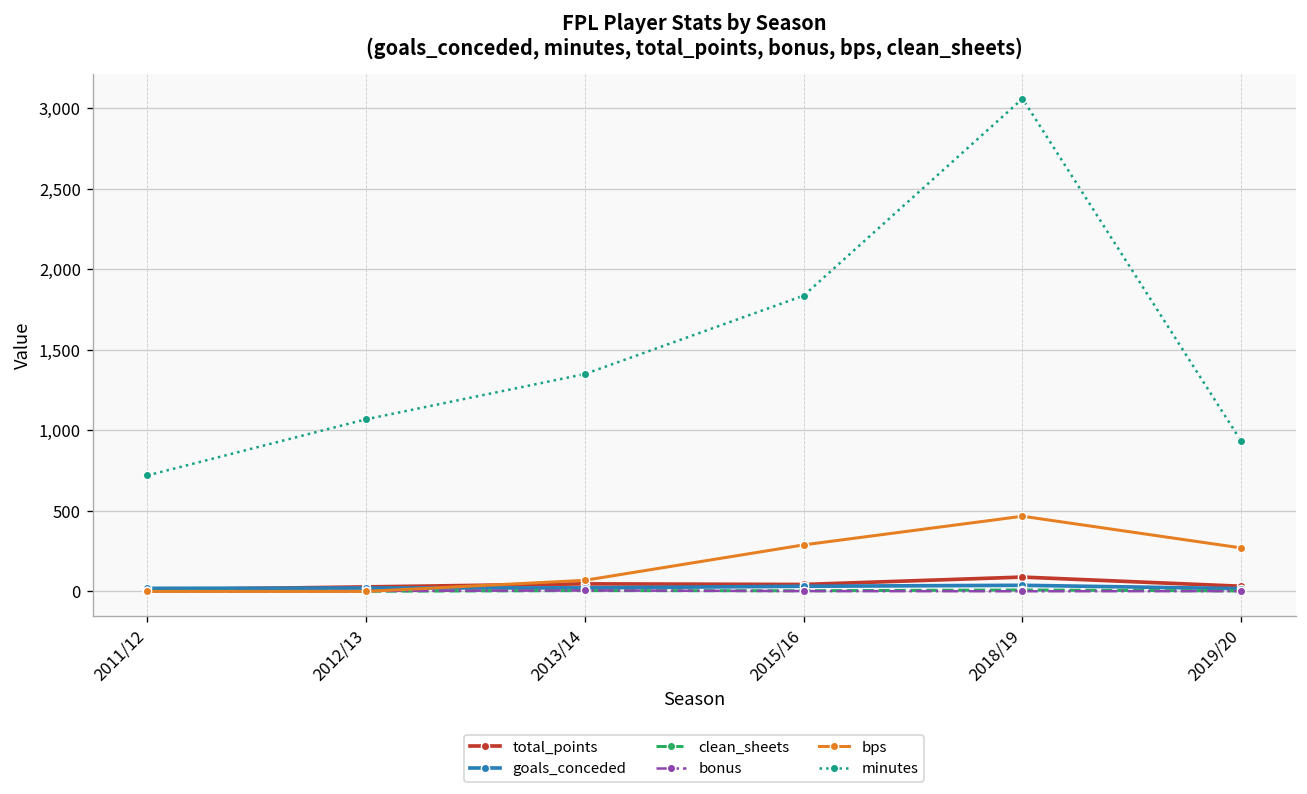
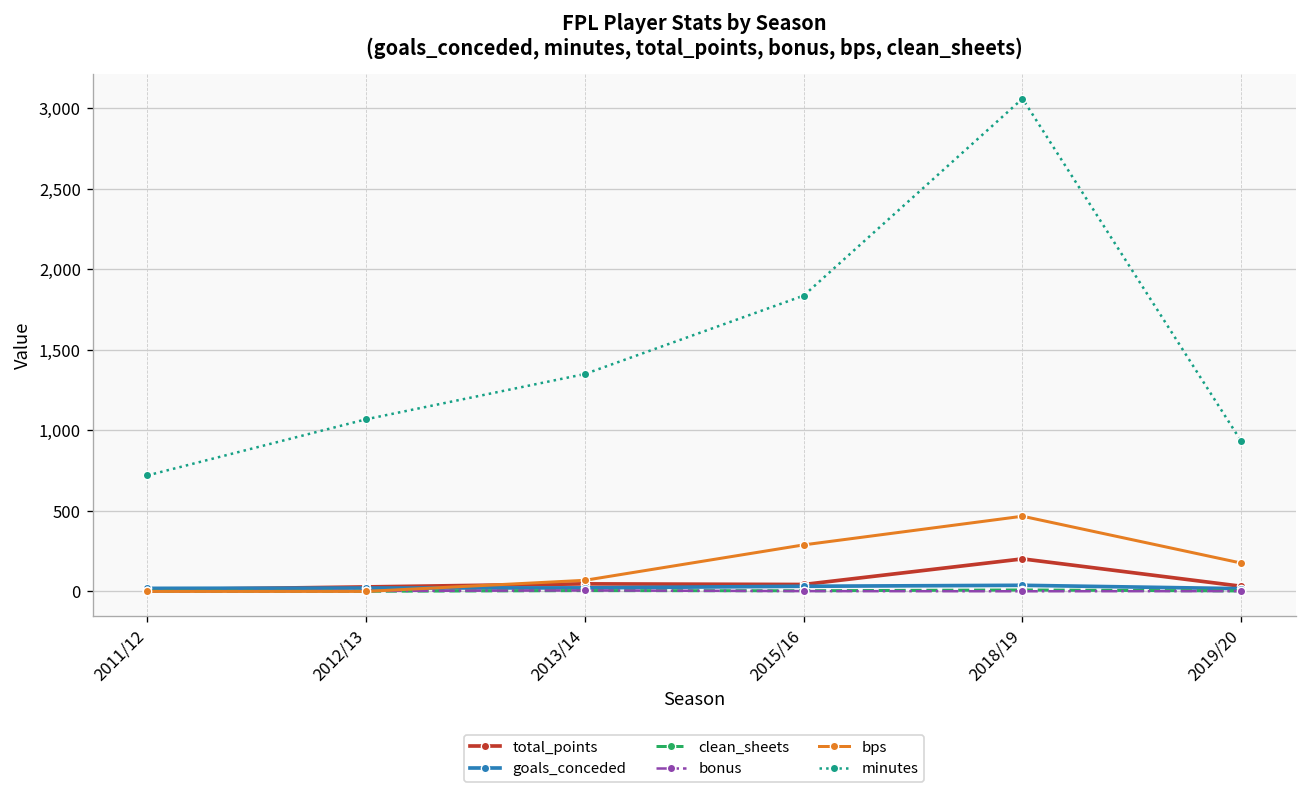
total_points, 2018/19: 90 -> 200
bps, 2019/20: 270 -> 180
